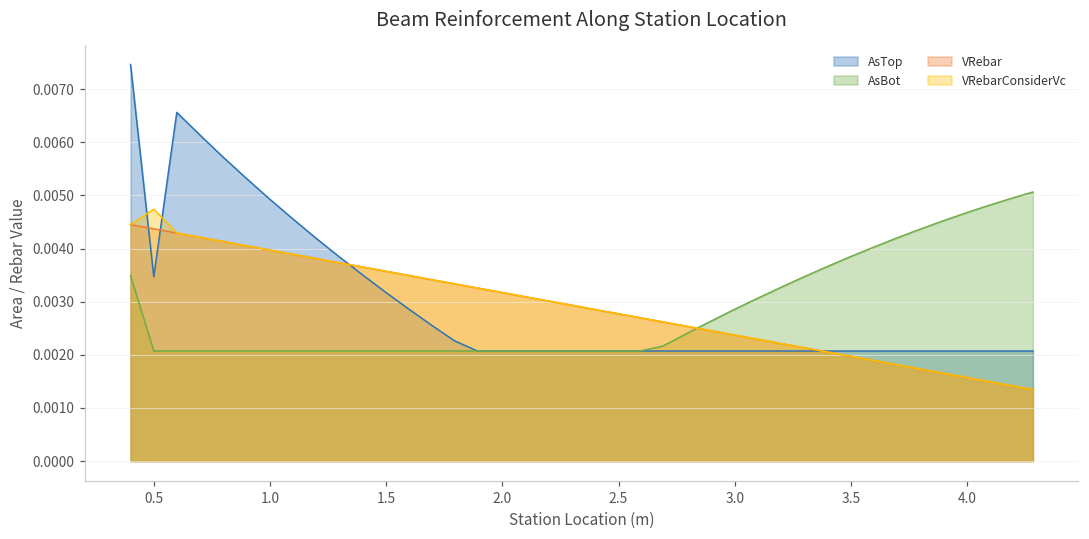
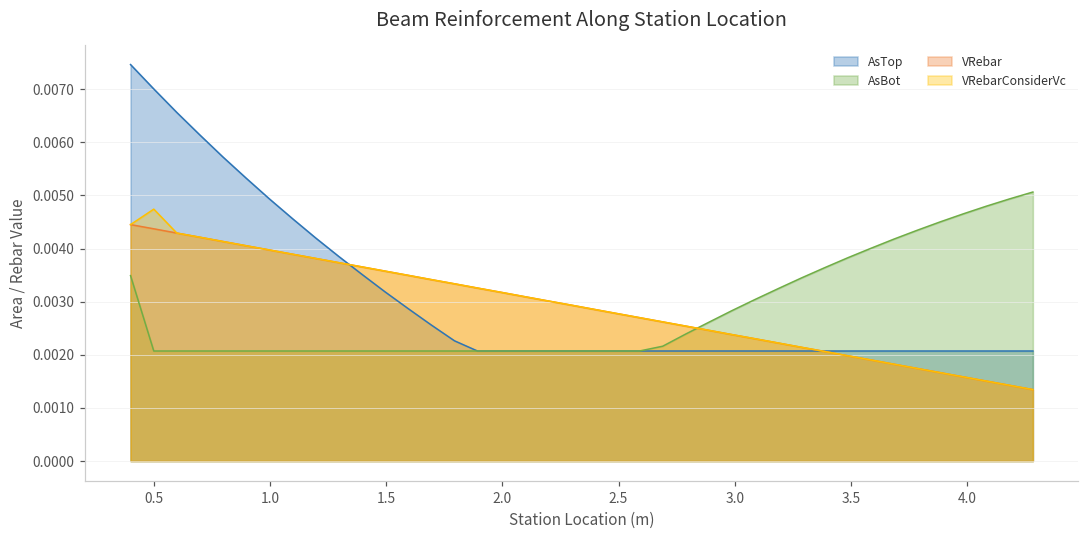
AsTop, 0.5: 0.0035 -> 0.0070
